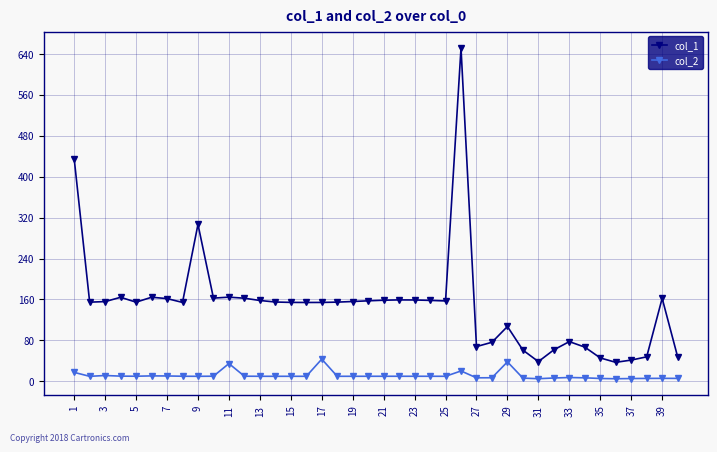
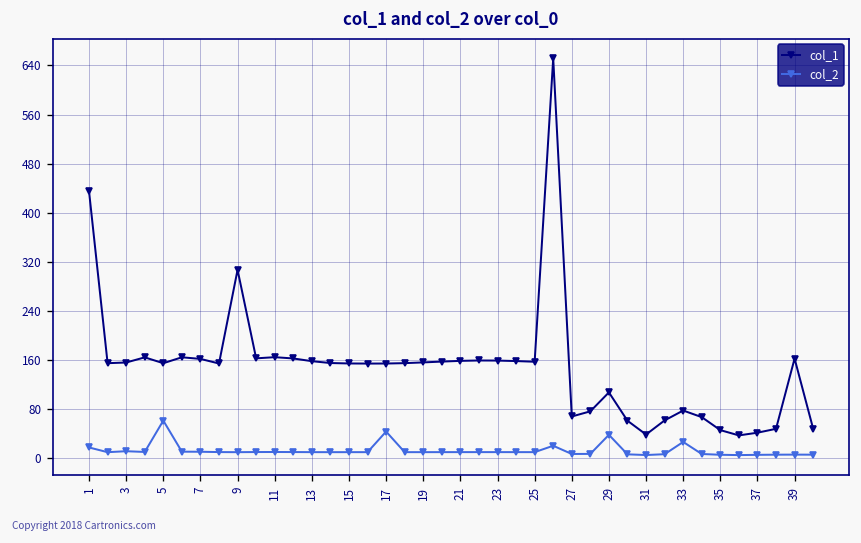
col_2, 5: 10 -> 60
col_2, 11: 30 -> 10
col_2, 33: 10 -> 30
